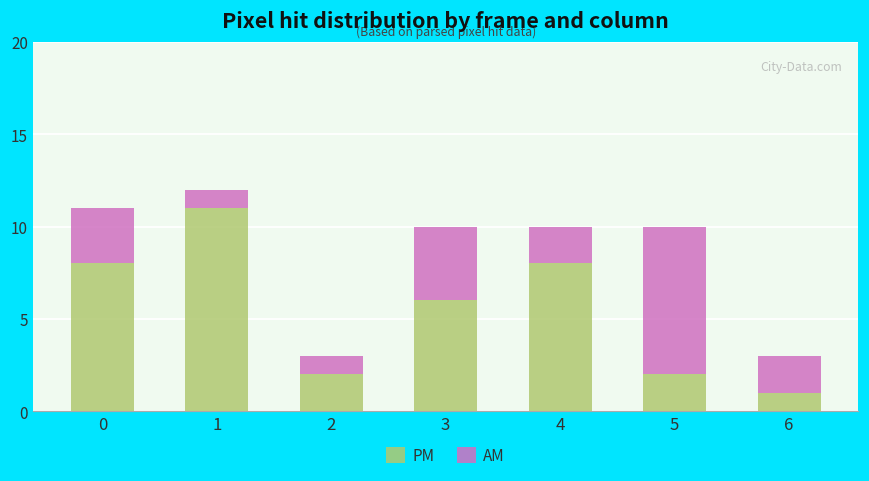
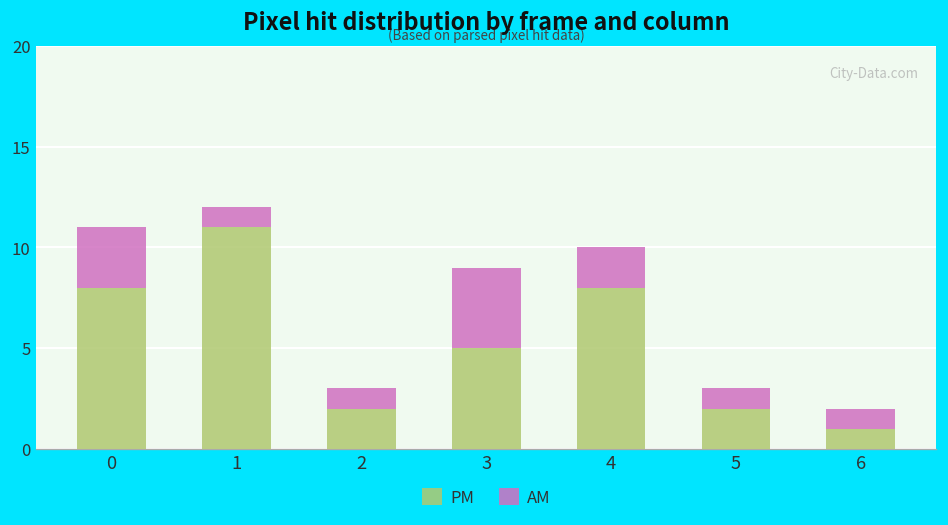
PM, 3: 6 -> 5
AM, 5: 8 -> 1
AM, 6: 2 -> 1
